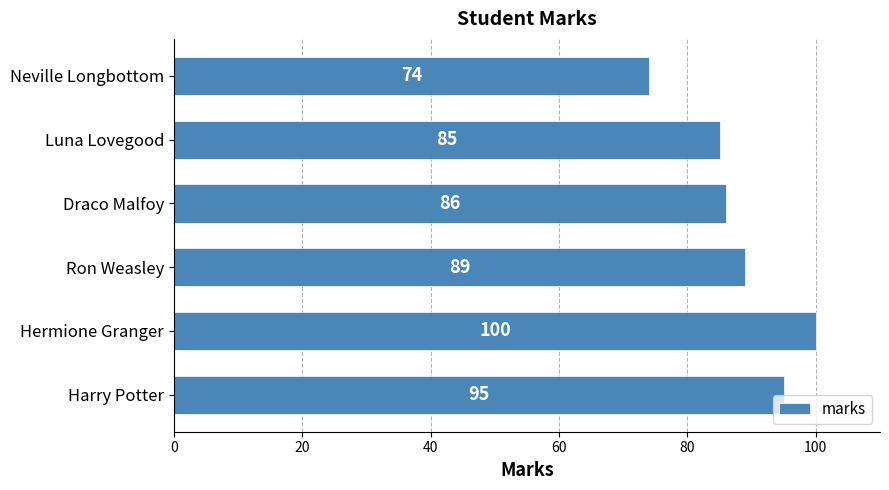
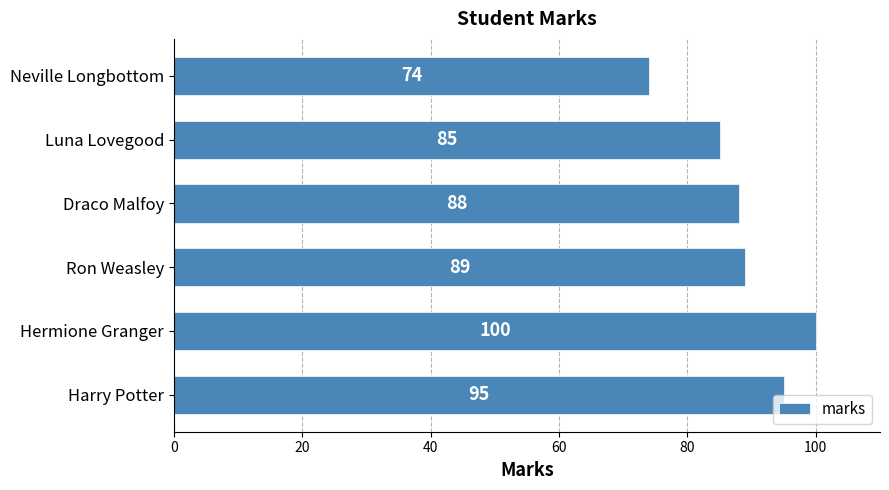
Draco Malfoy: 86 -> 88
